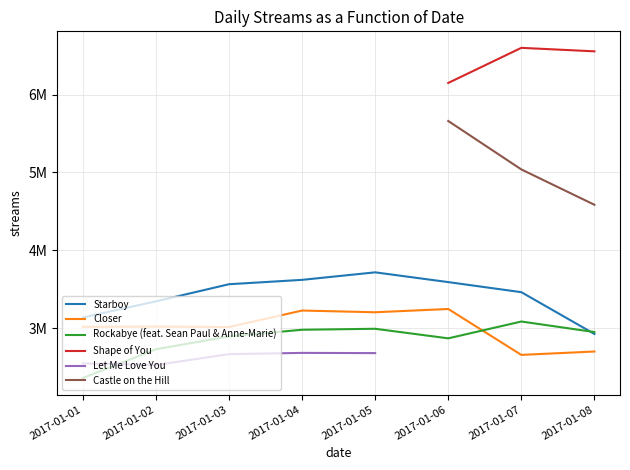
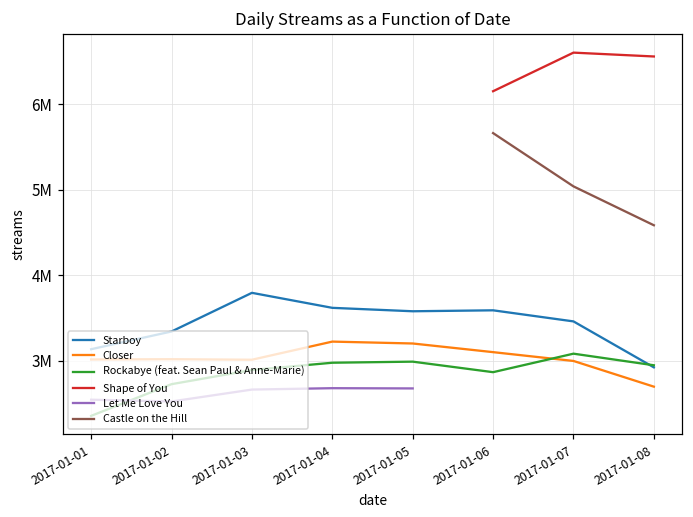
Starboy, 2017-01-03: 3600000 -> 3800000
Starboy, 2017-01-05: 3700000 -> 3600000
Closer, 2017-01-06: 3200000 -> 3100000
Closer, 2017-01-07: 2700000 -> 3000000
